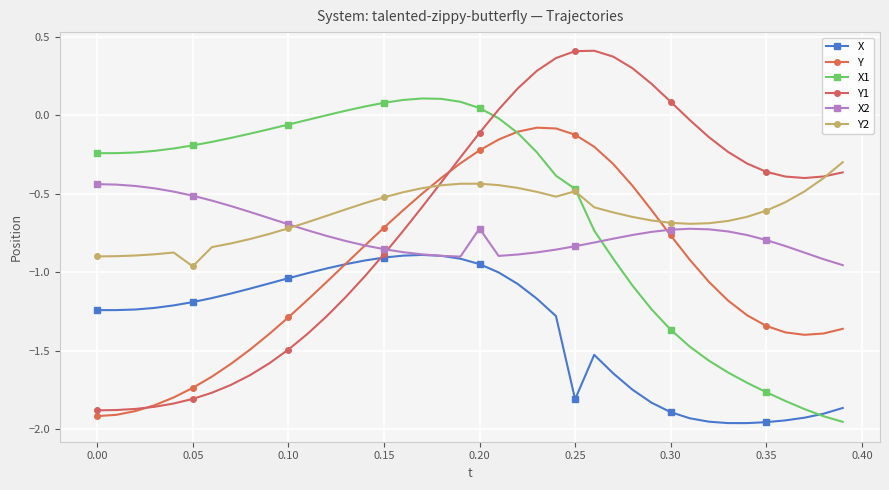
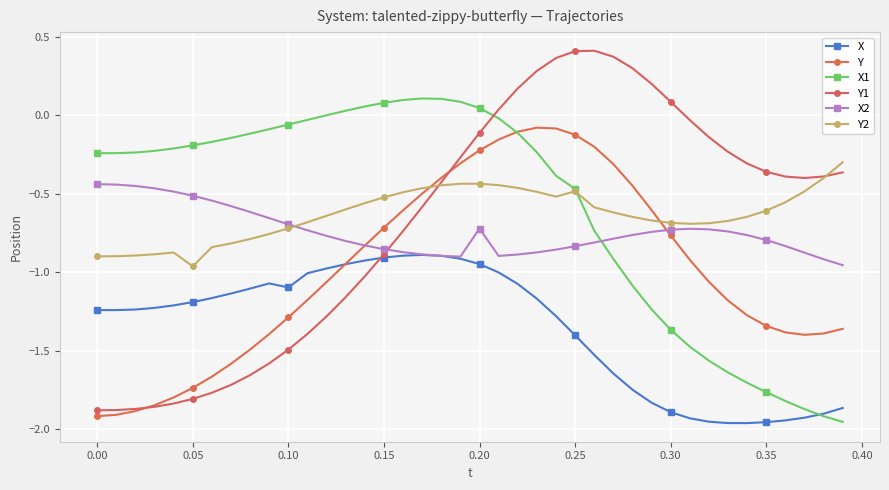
X, 0.10: -1.04 -> -1.10
X, 0.25: -1.81 -> -1.40
